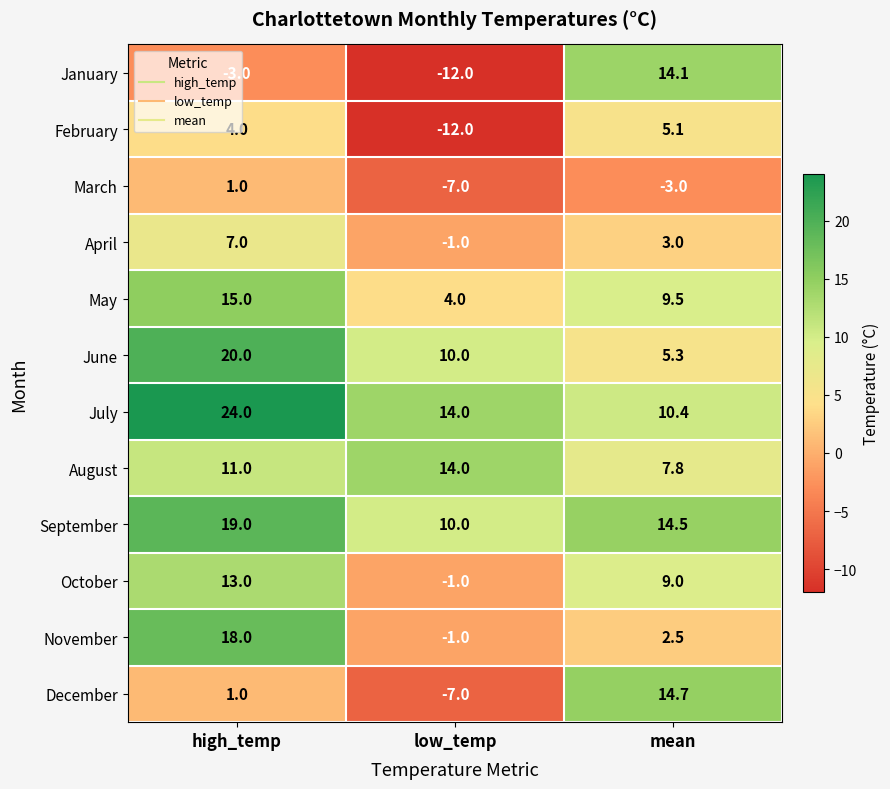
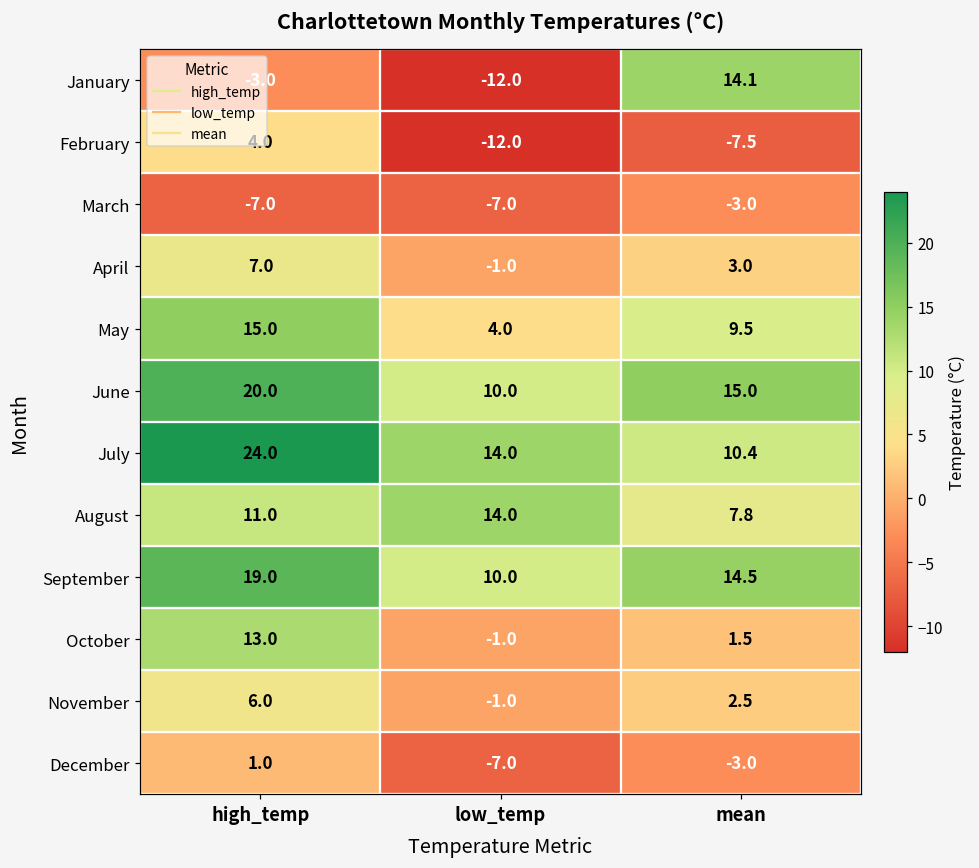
February, mean: 5.1 -> -7.5
March, high_temp: 1.0 -> -7.0
June, mean: 5.3 -> 15.0
October, mean: 9.0 -> 1.5
November, high_temp: 18.0 -> 6.0
December, mean: 14.7 -> -3.0
